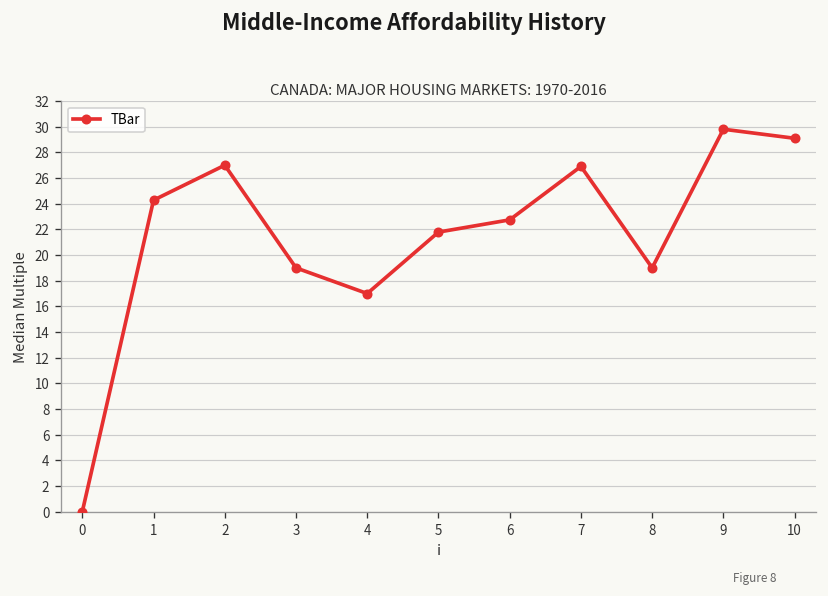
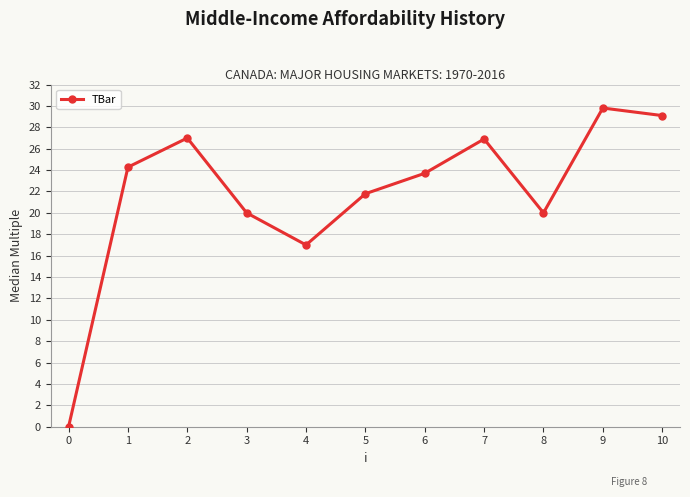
3: 19 -> 20
6: 22.7 -> 23.7
8: 19 -> 20
